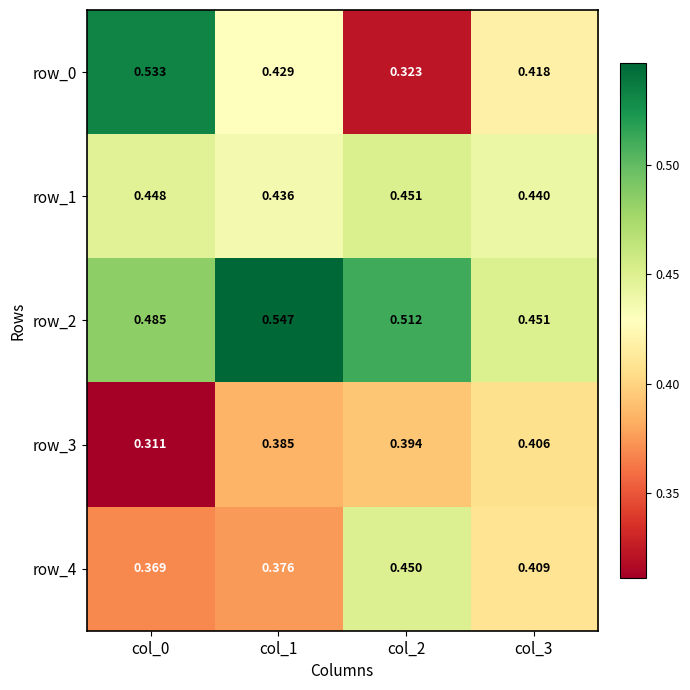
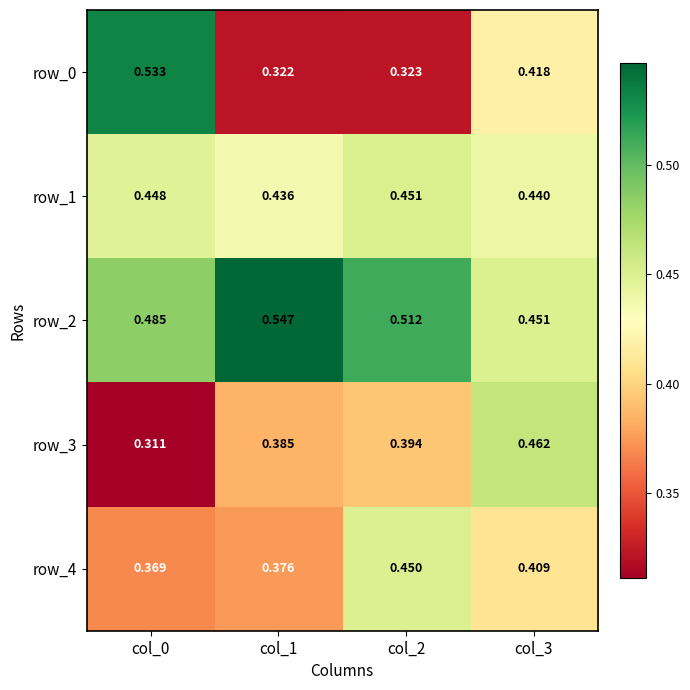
row_0, col_1: 0.429 -> 0.322
row_3, col_3: 0.406 -> 0.462
